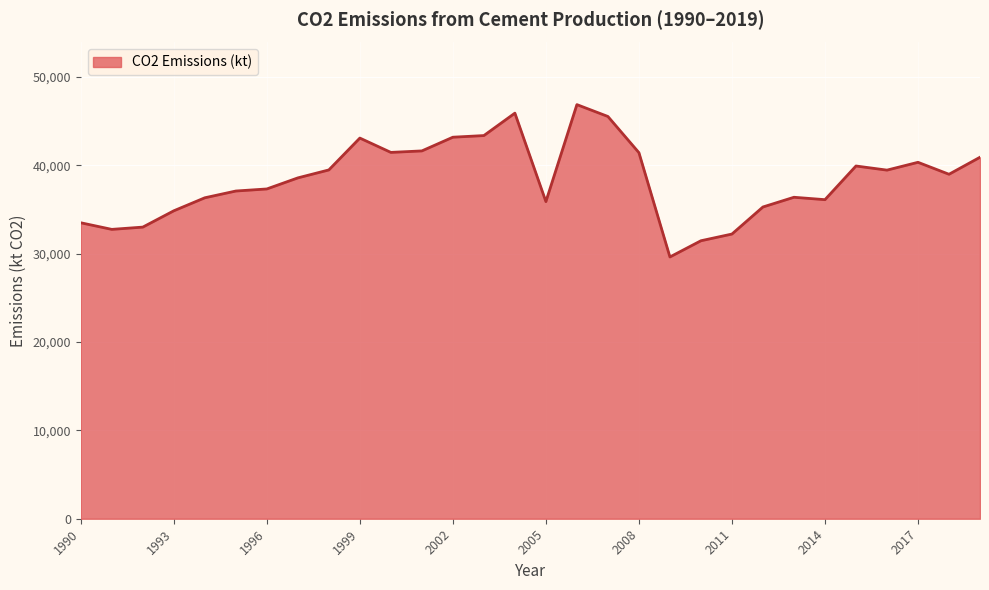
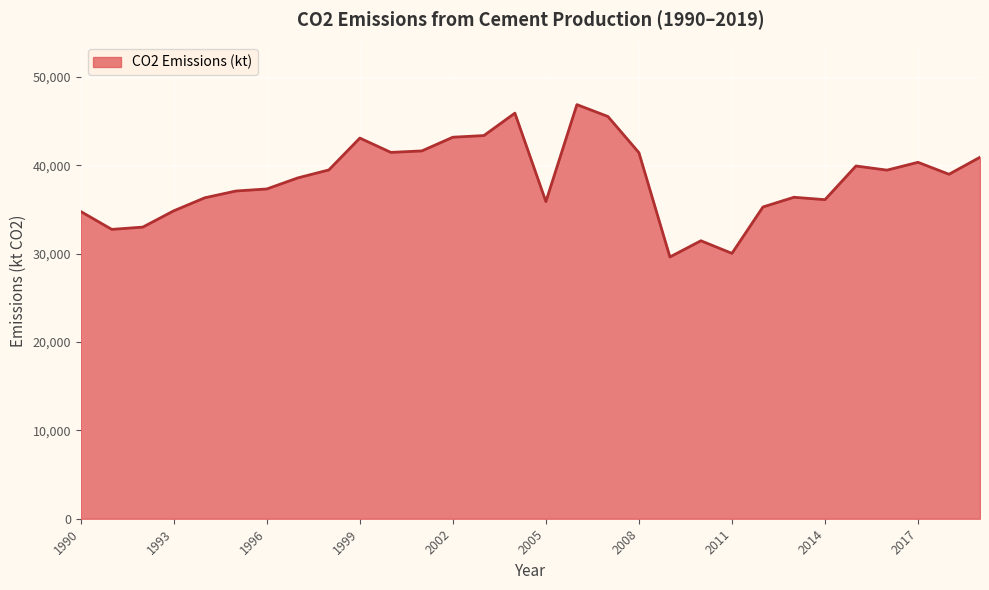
1990: 33,000 -> 35,000
2011: 32,000 -> 30,000
